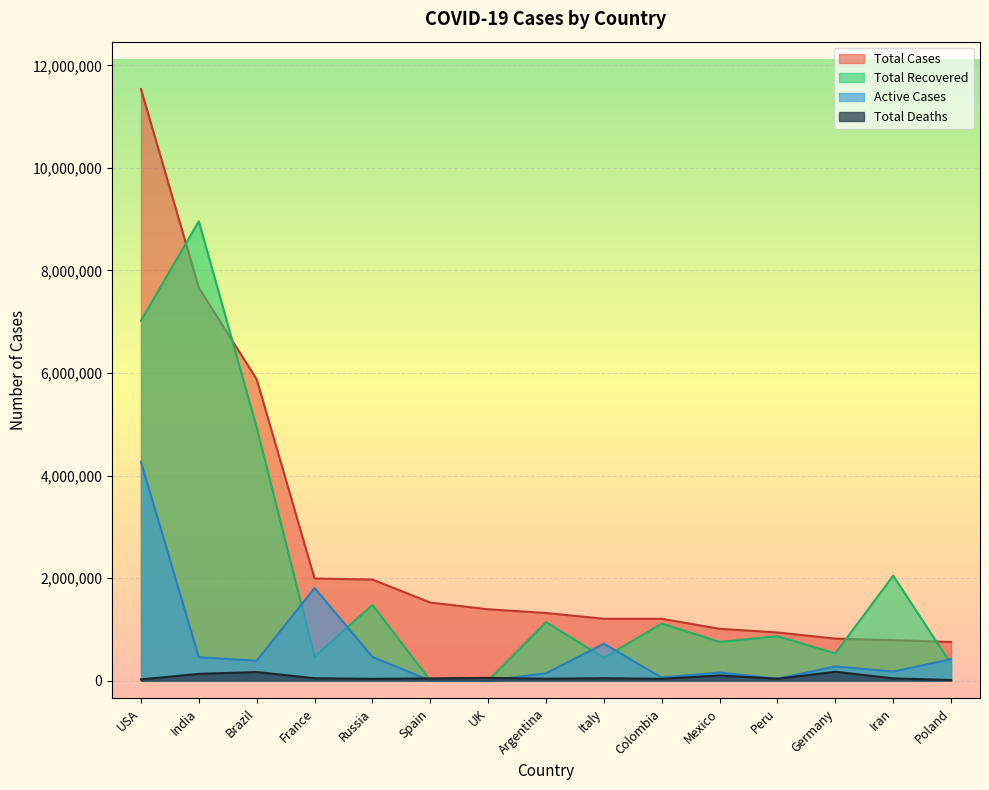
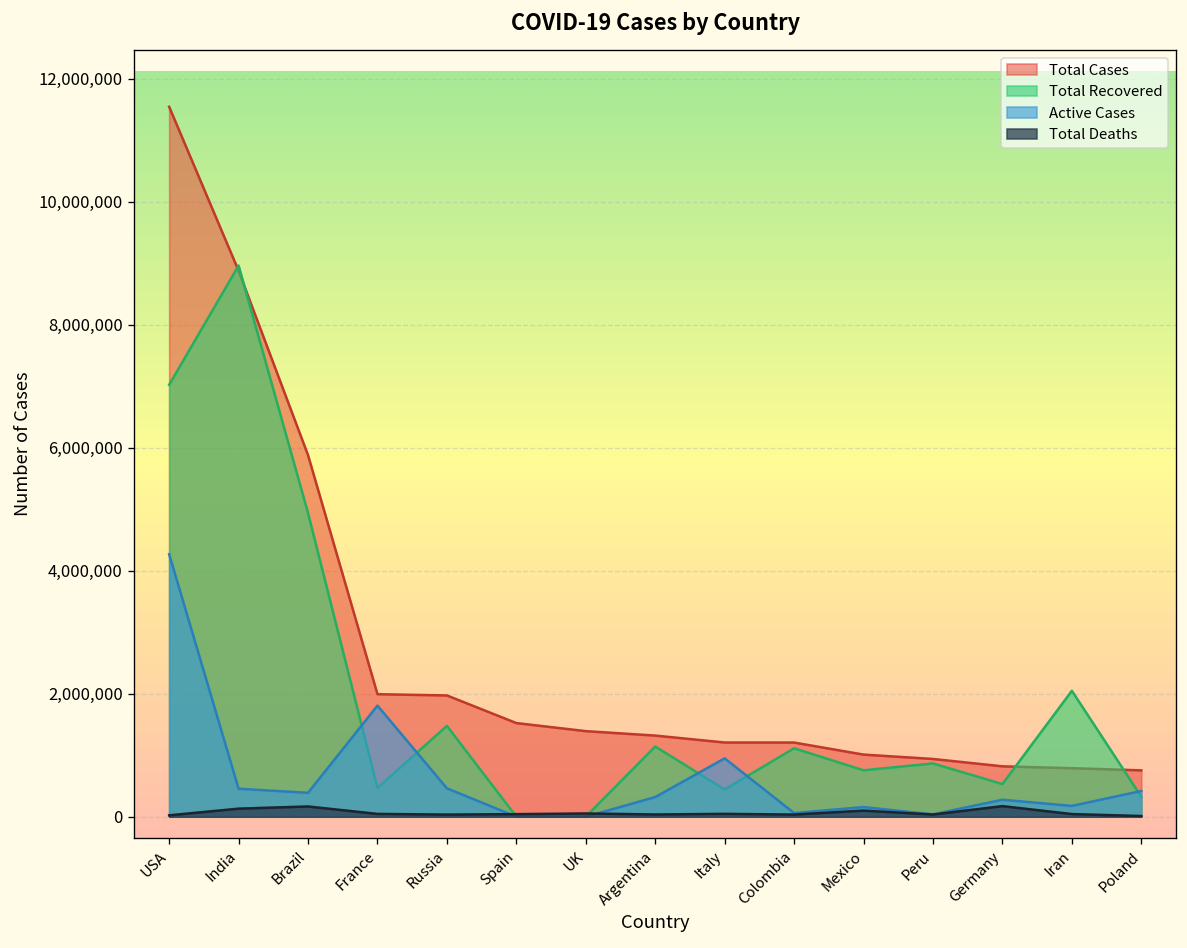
Total Cases, India: 7,700,000 -> 8,900,000
Active Cases, Argentina: 100,000 -> 300,000
Active Cases, Italy: 700,000 -> 900,000
